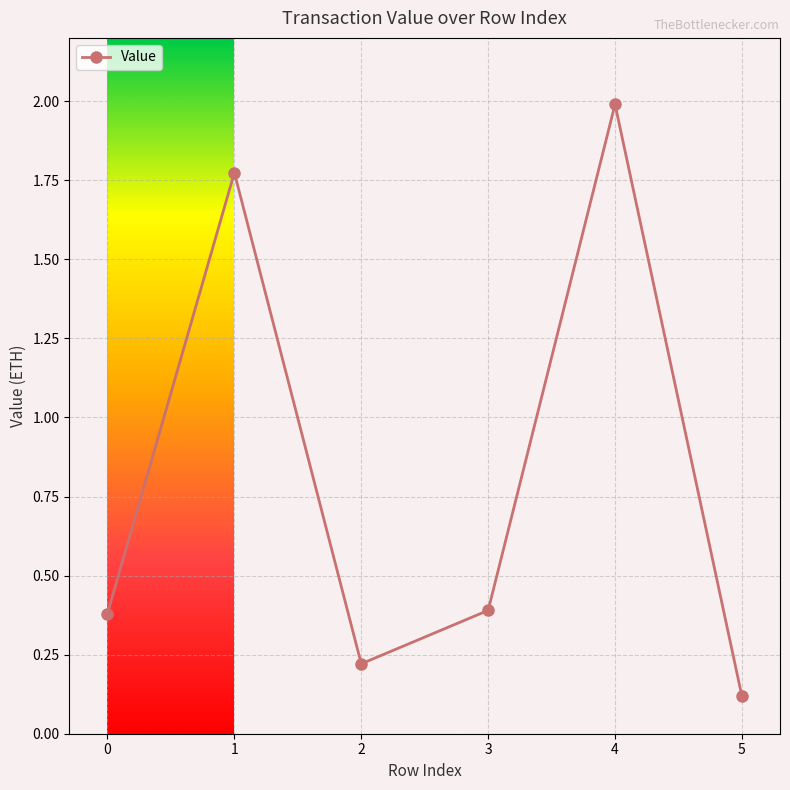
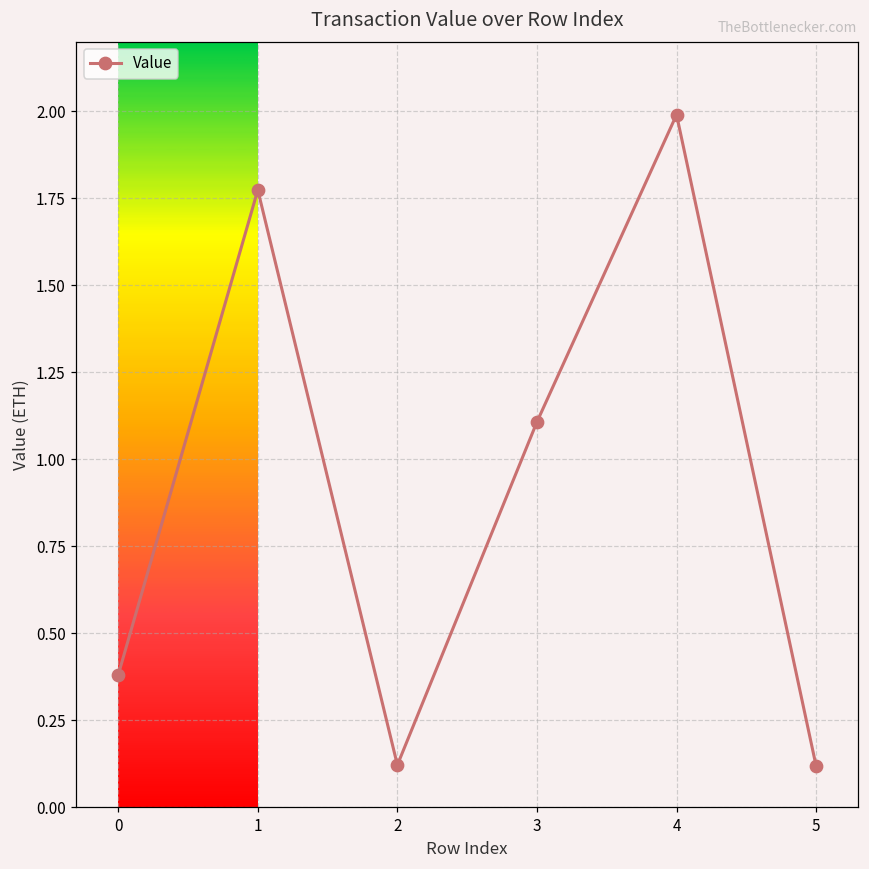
2: 0.22 -> 0.12
3: 0.39 -> 1.11
